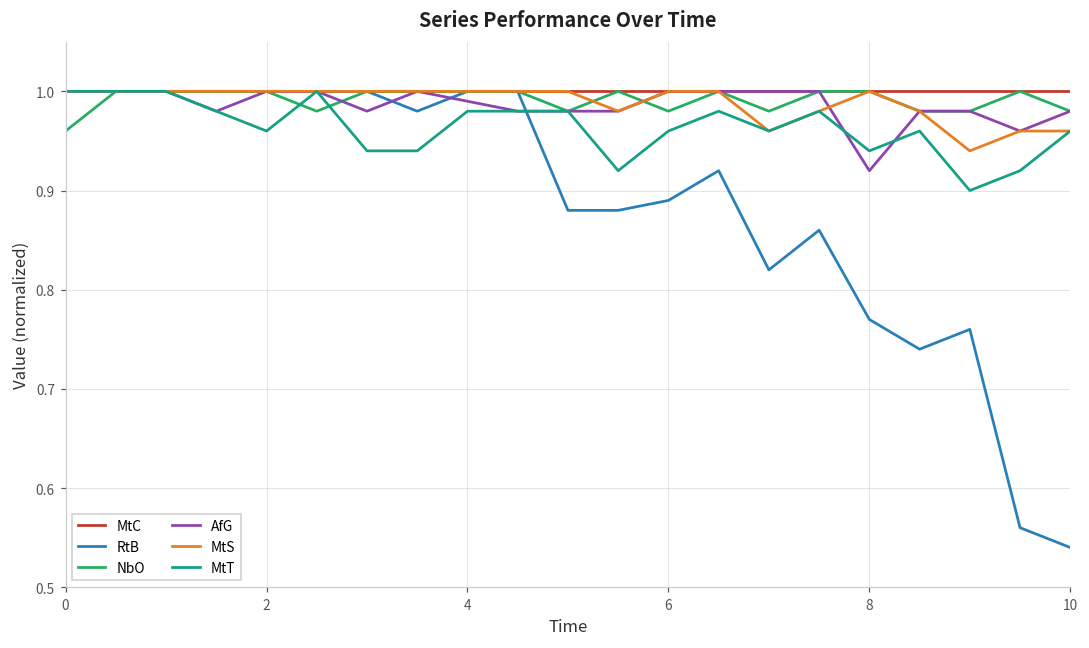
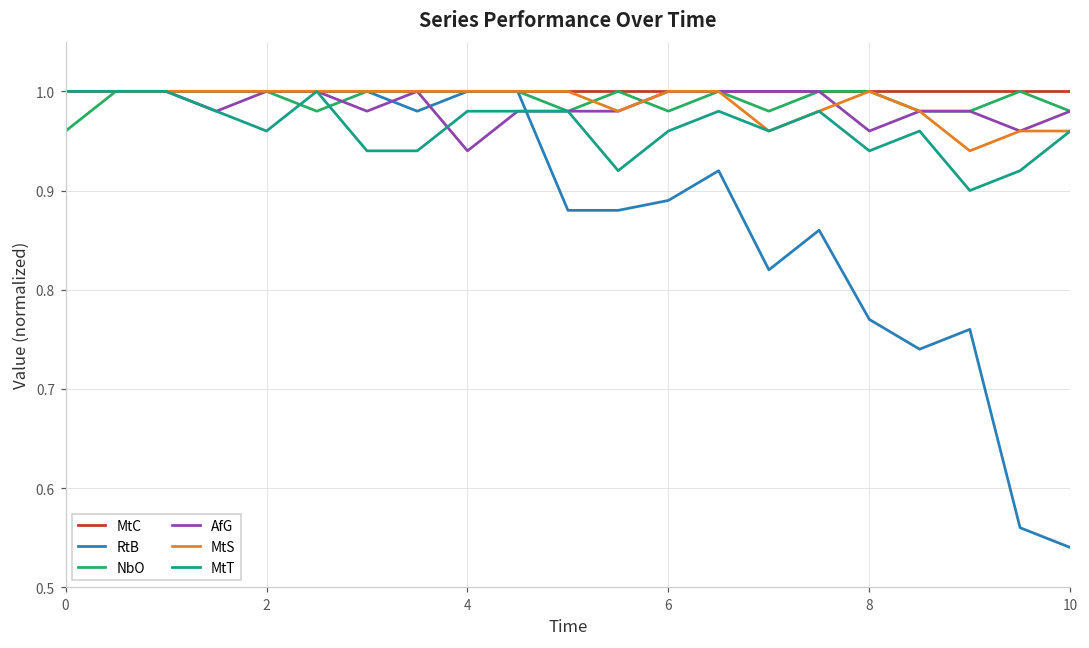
AfG, 4: 0.99 -> 0.94
AfG, 8: 0.92 -> 0.96
